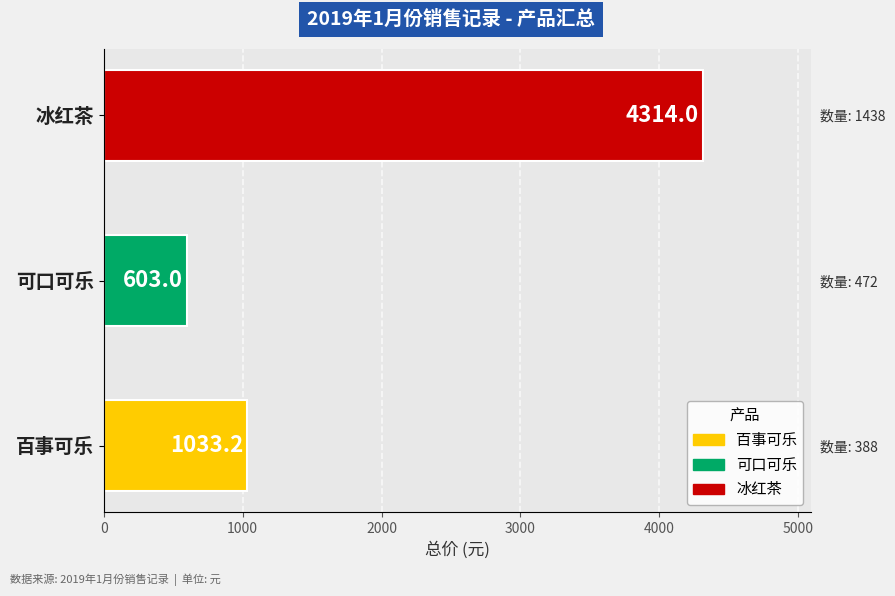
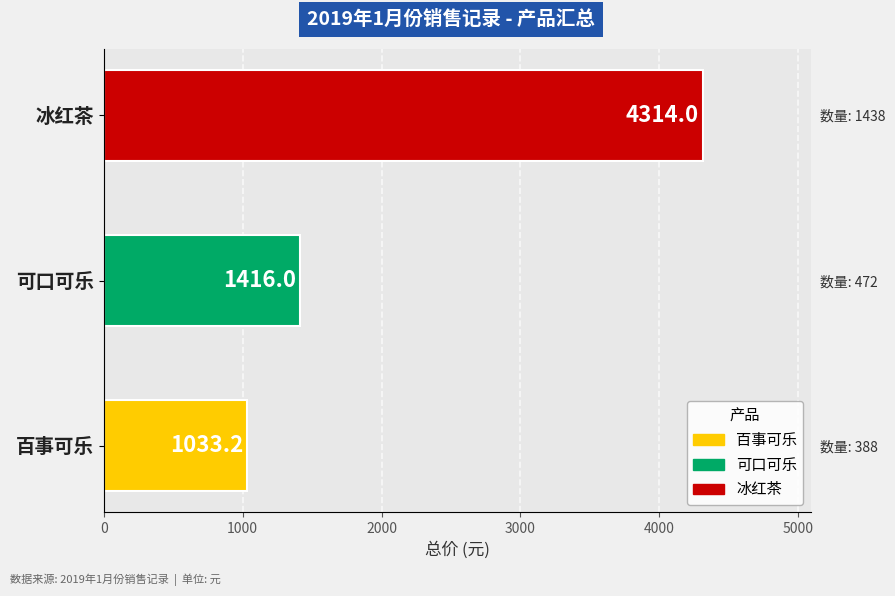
可口可乐: 603.0 -> 1416.0
